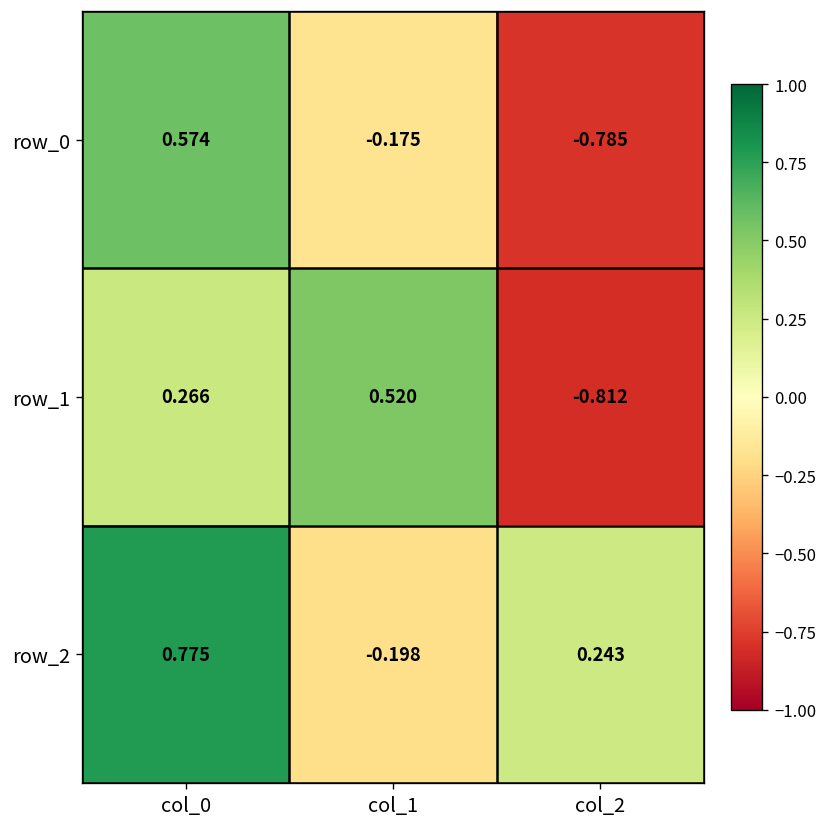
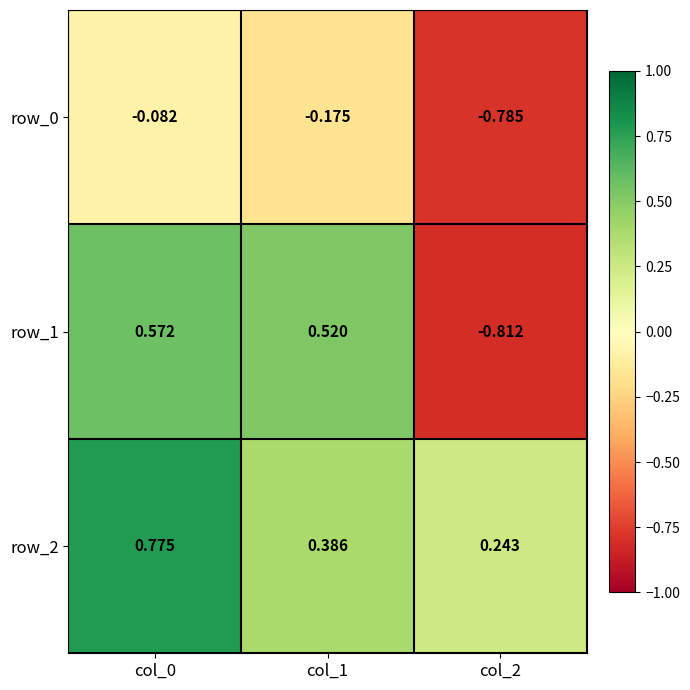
row_0, col_0: 0.574 -> -0.082
row_1, col_0: 0.266 -> 0.572
row_2, col_1: -0.198 -> 0.386
